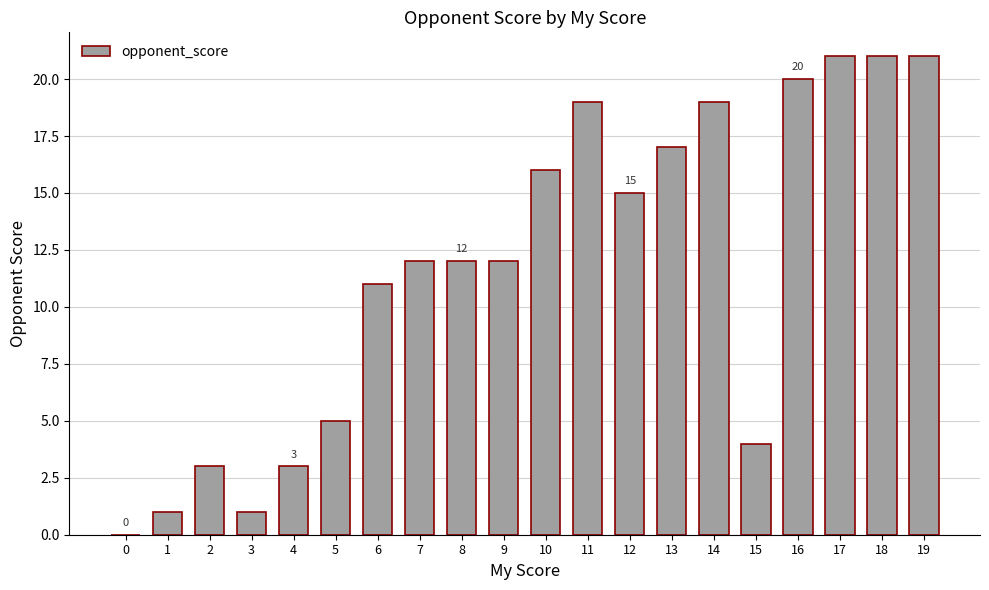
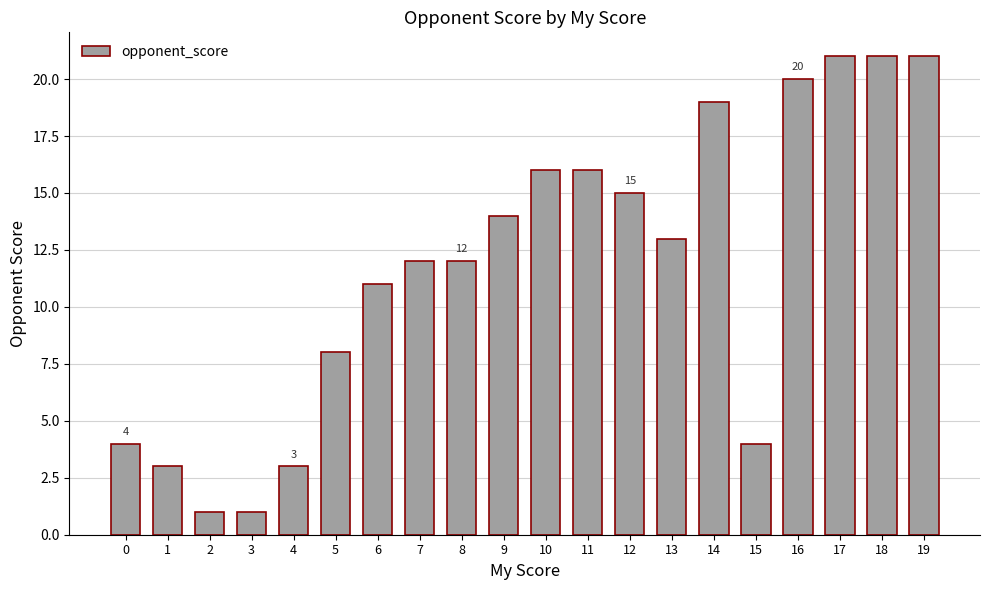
0: 0 -> 4
1: 1 -> 3
2: 3 -> 1
5: 5 -> 8
9: 12 -> 14
11: 19 -> 16
13: 17 -> 13
